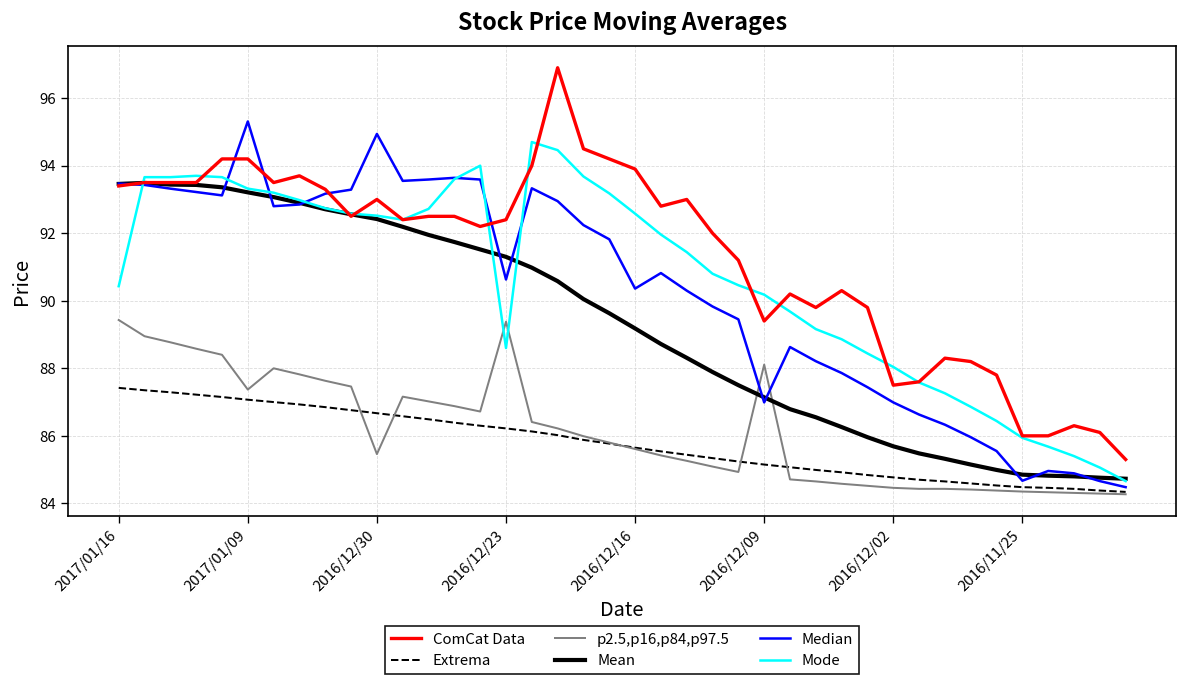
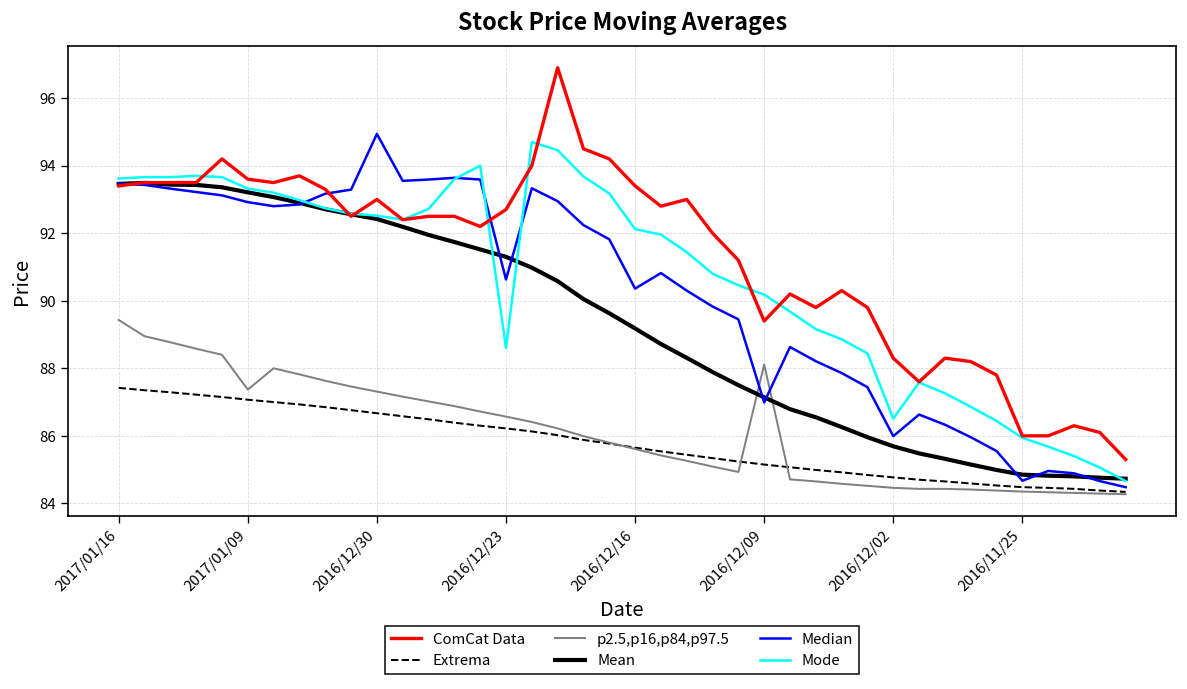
Mode, 2017/01/16: 90.4 -> 93.6
ComCat Data, 2017/01/09: 94.2 -> 93.6
Median, 2017/01/09: 95.3 -> 92.9
p2.5,p16,p84,p97.5, 2016/12/30: 85.5 -> 87.3
ComCat Data, 2016/12/23: 92.4 -> 92.7
p2.5,p16,p84,p97.5, 2016/12/23: 89.4 -> 86.6
ComCat Data, 2016/12/16: 93.9 -> 93.4
Mode, 2016/12/16: 92.6 -> 92.1
ComCat Data, 2016/12/02: 87.5 -> 88.3
Median, 2016/12/02: 87.0 -> 86.0
Mode, 2016/12/02: 88.0 -> 86.5
